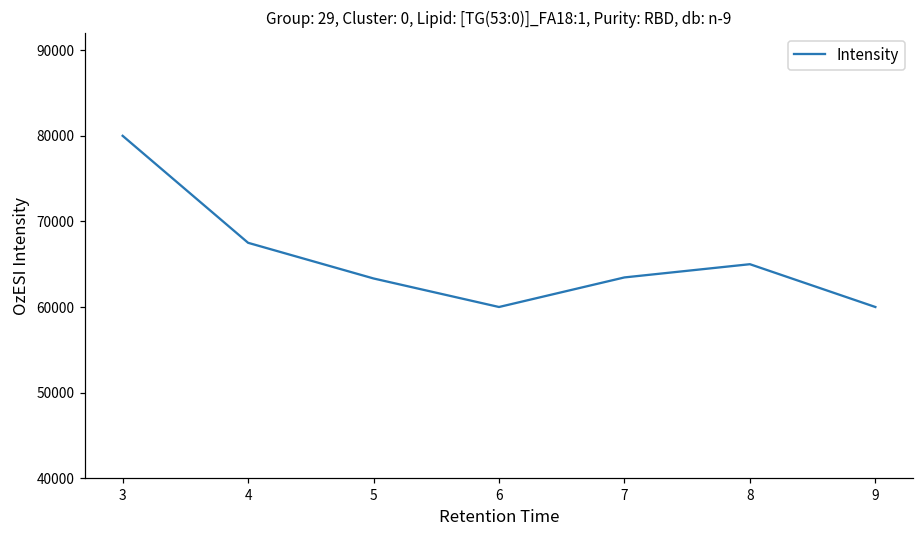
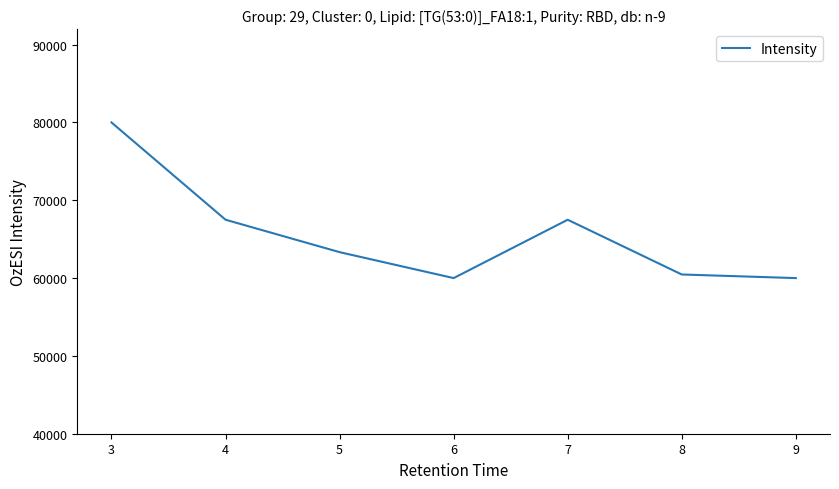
7: 63000 -> 68000
8: 65000 -> 60000
